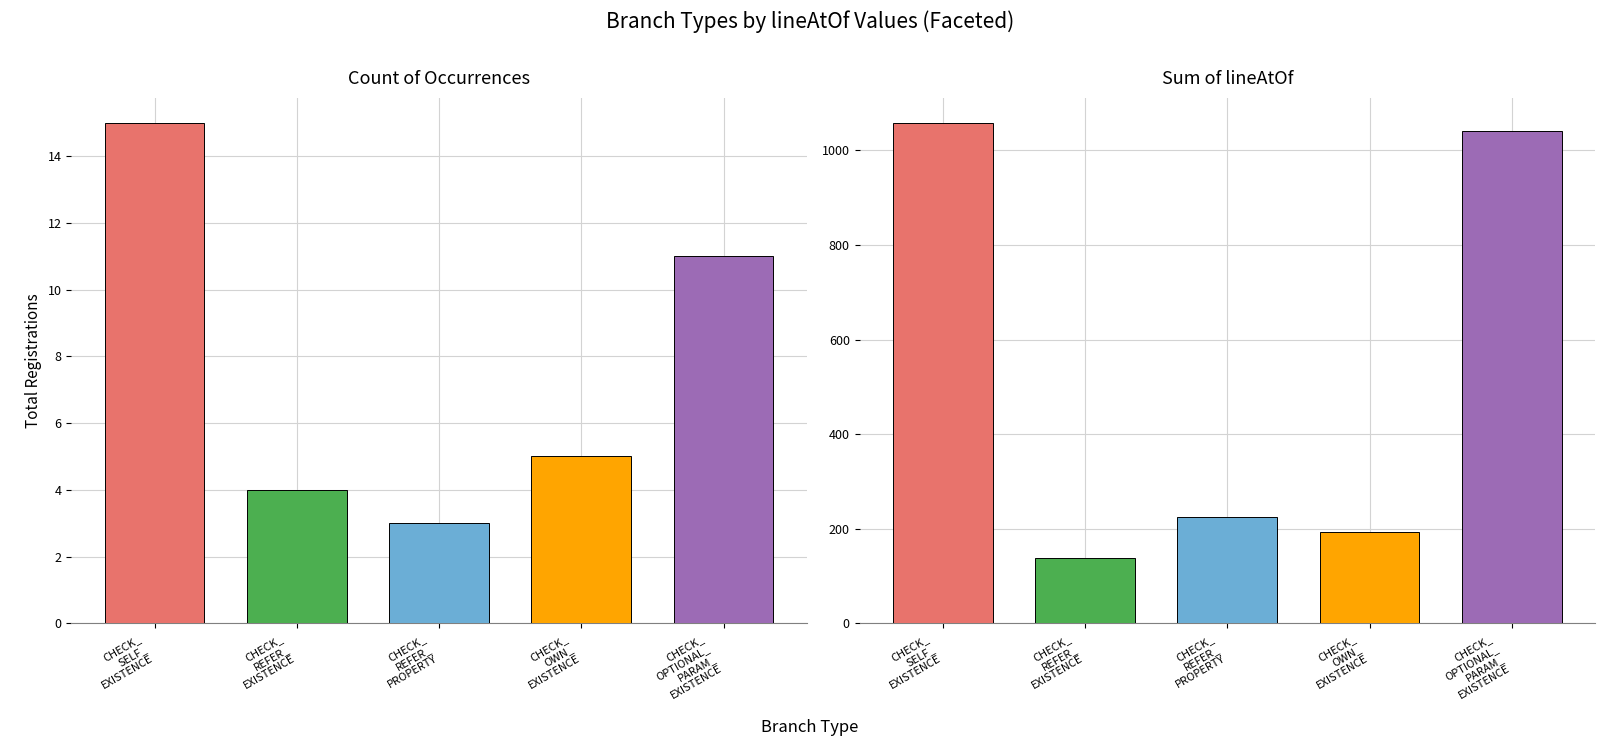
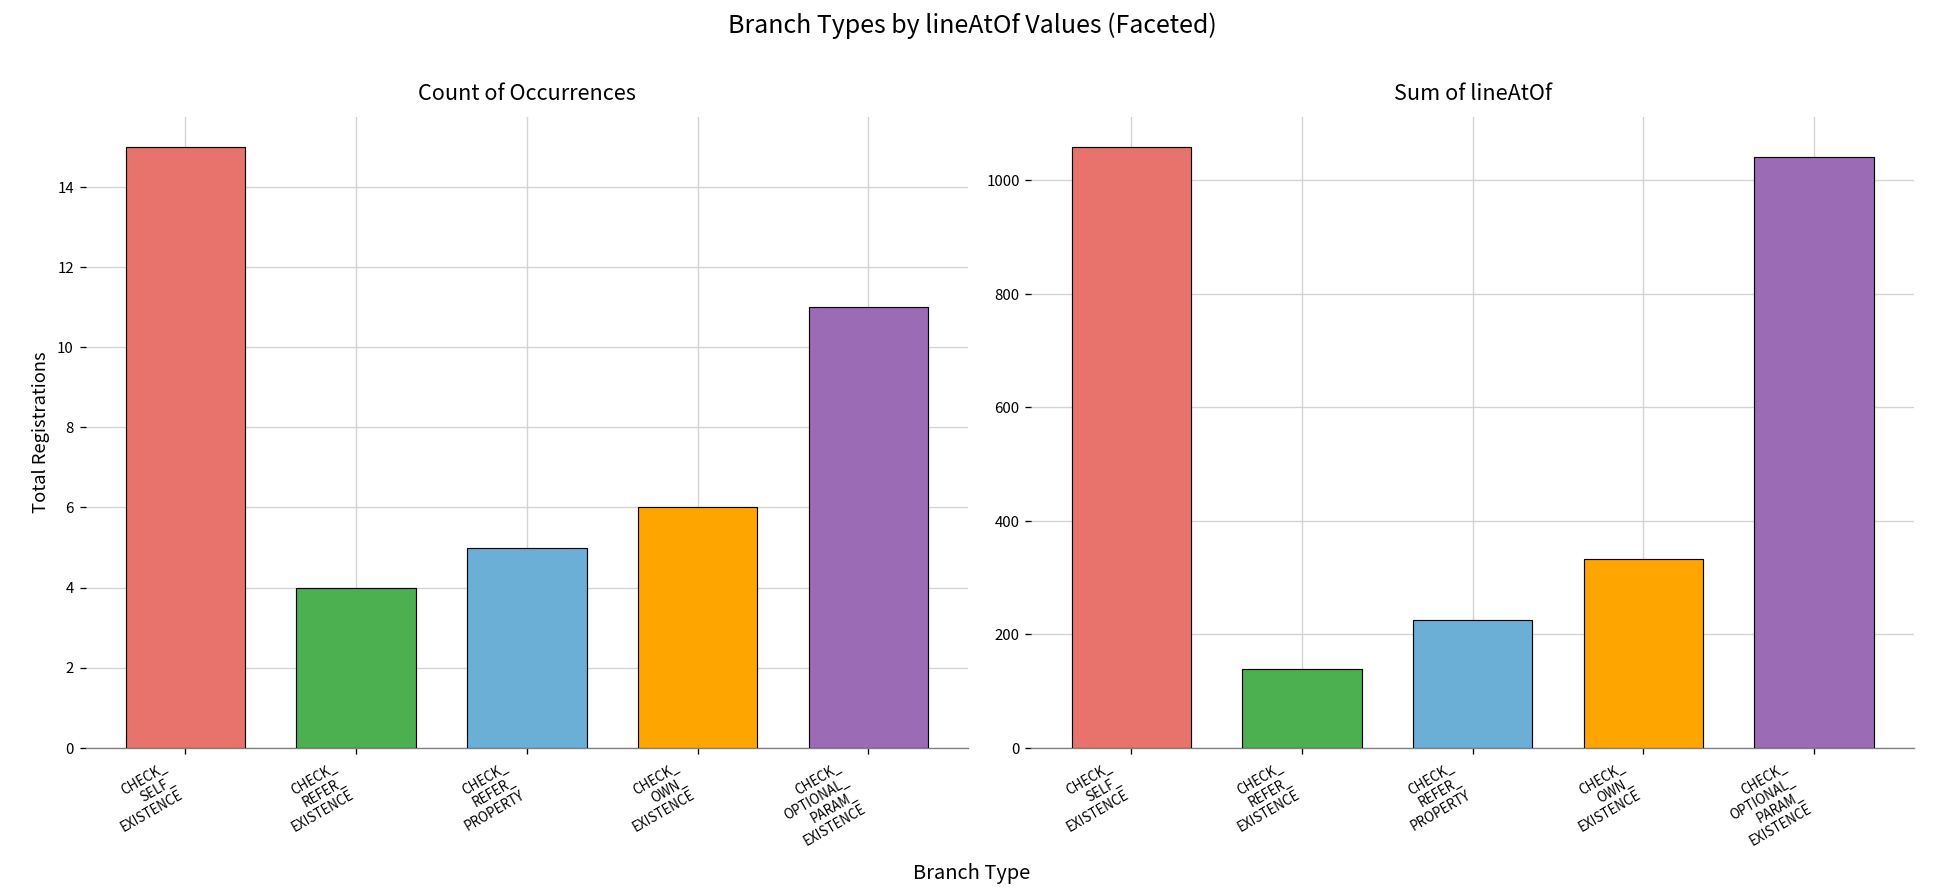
Count of Occurrences, CHECK_ REFER_ PROPERTY: 3 -> 5
Count of Occurrences, CHECK_ OWN_ EXISTENCE: 5 -> 6
Sum of lineAtOf, CHECK_ OWN_ EXISTENCE: 190 -> 330
